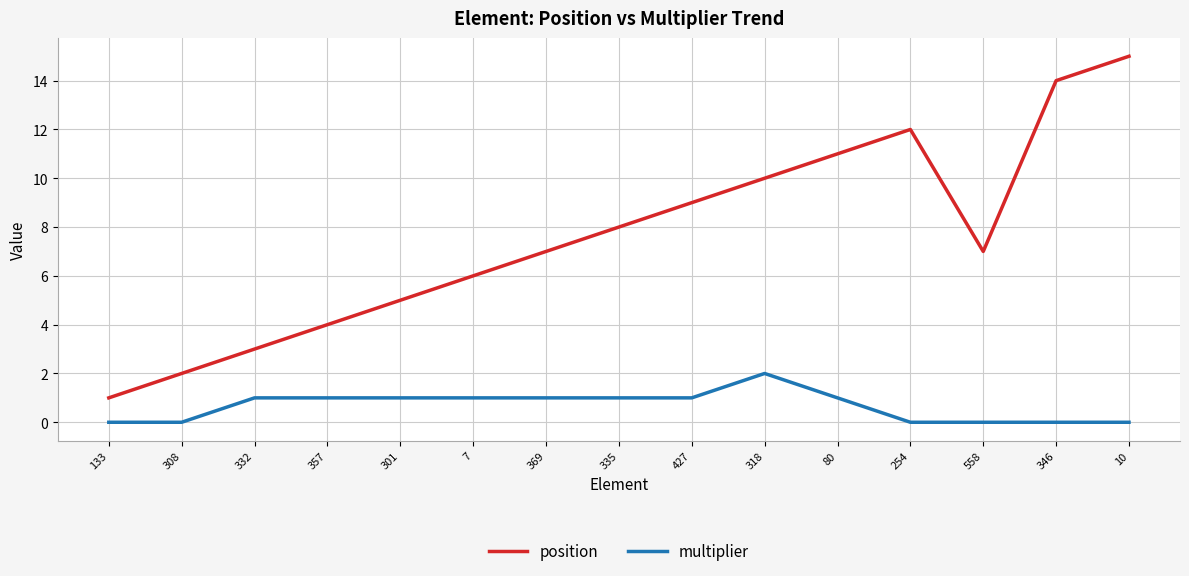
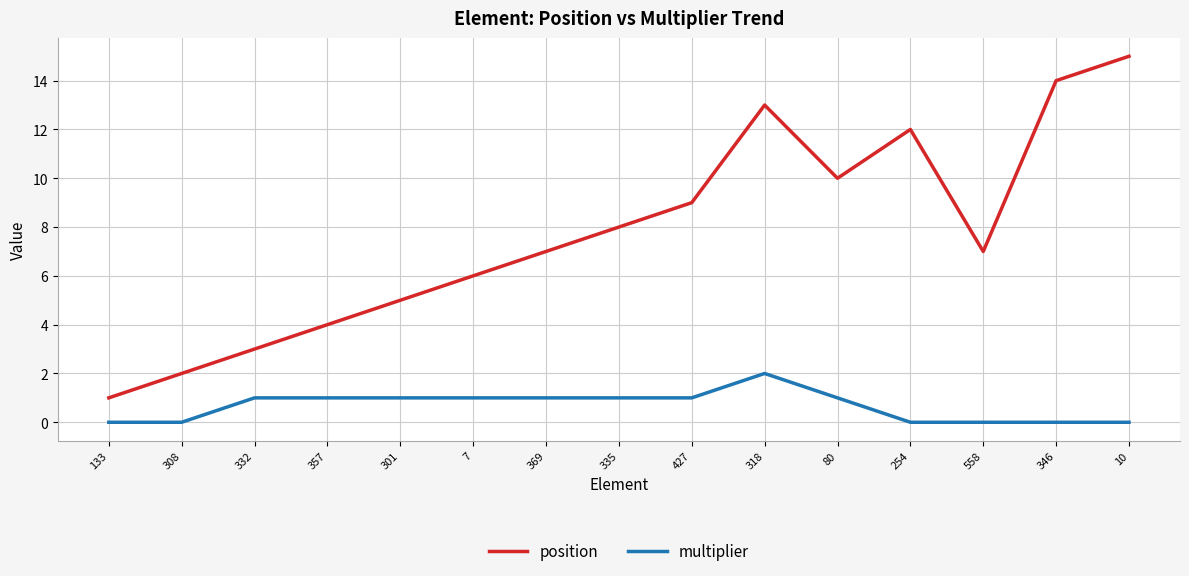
position, 318: 10 -> 13
position, 80: 11 -> 10
